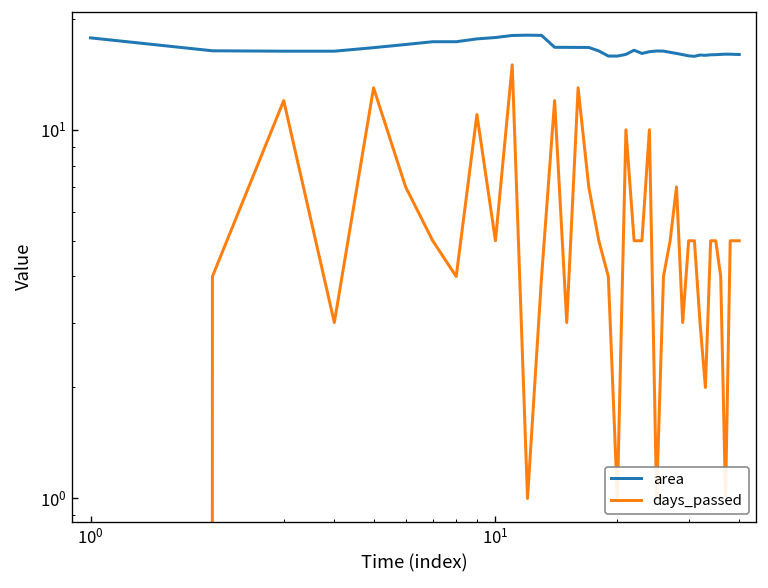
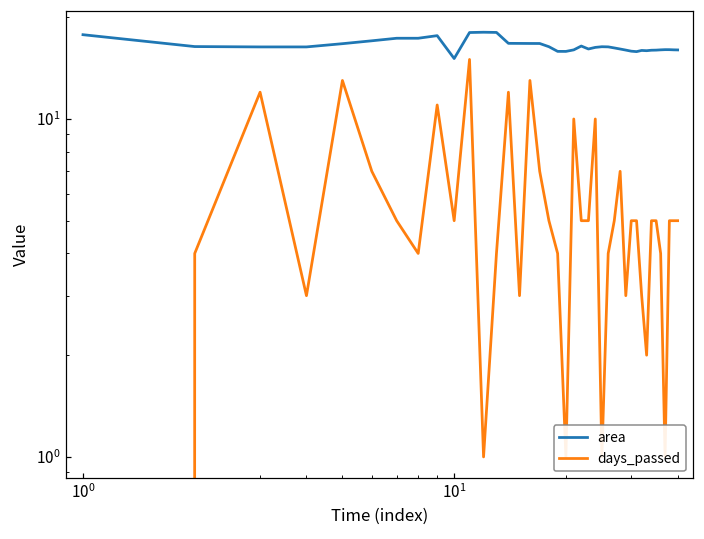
area, 10^1: 18 -> 15
